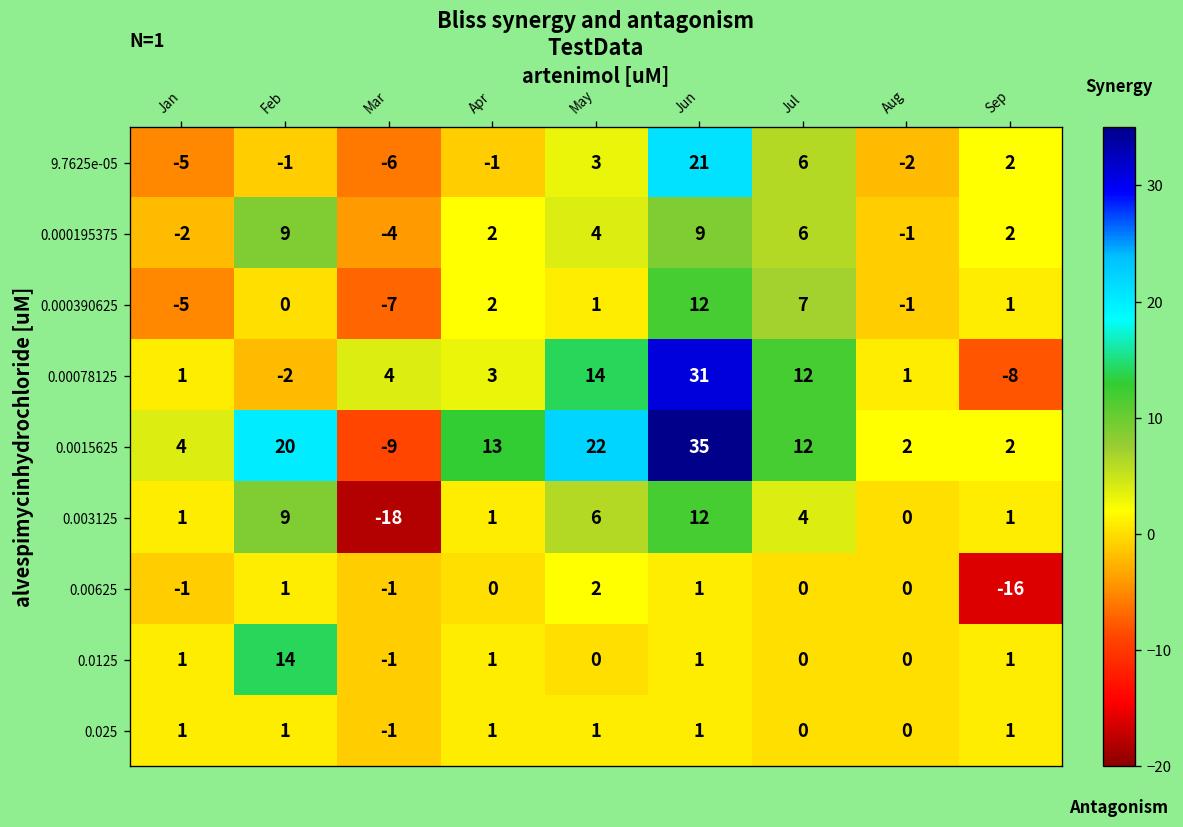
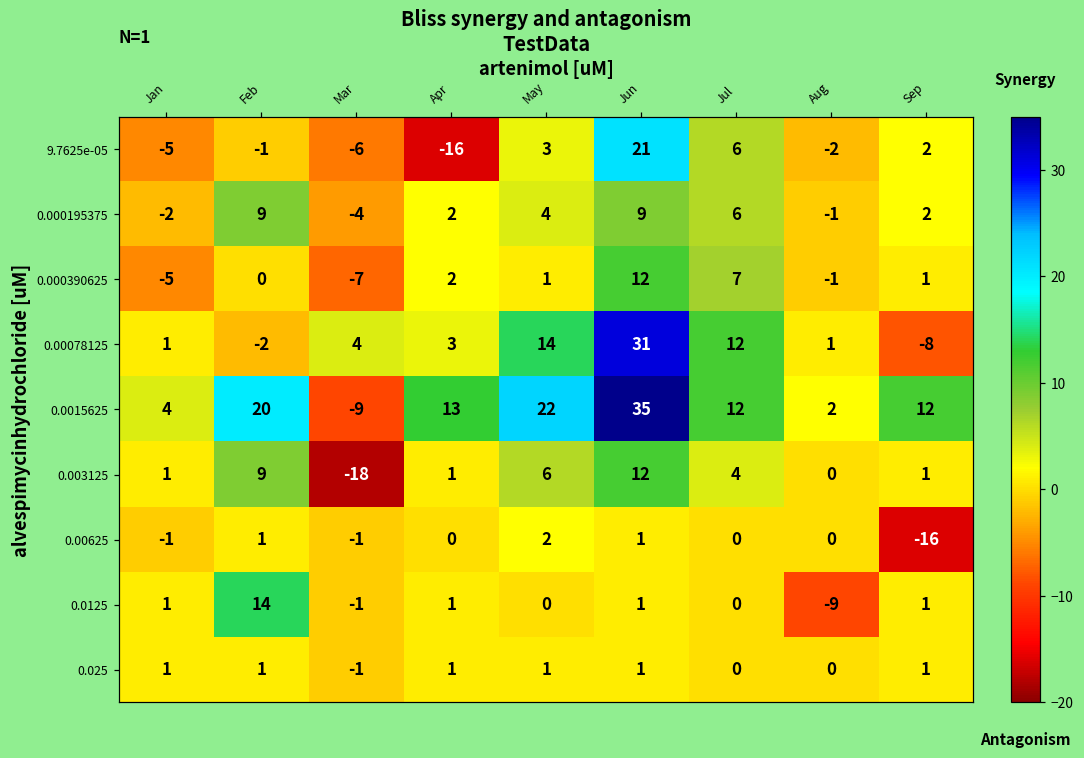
9.7625e-05, Apr: -1 -> -16
0.0015625, Sep: 2 -> 12
0.0125, Aug: 0 -> -9
